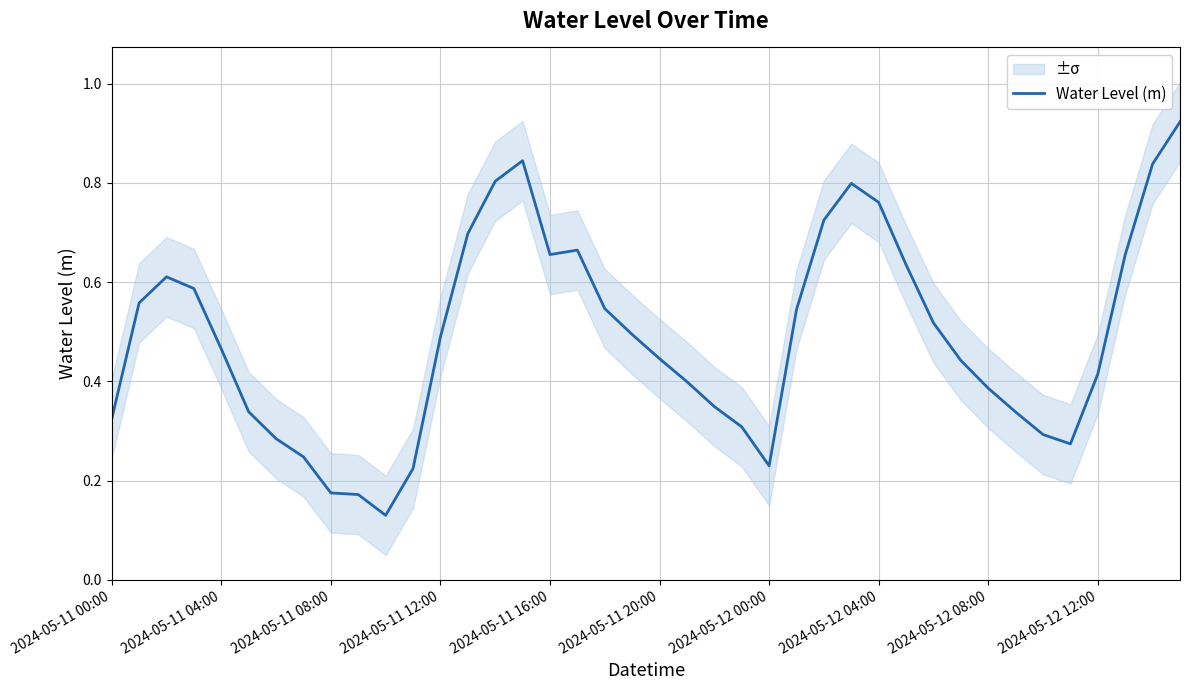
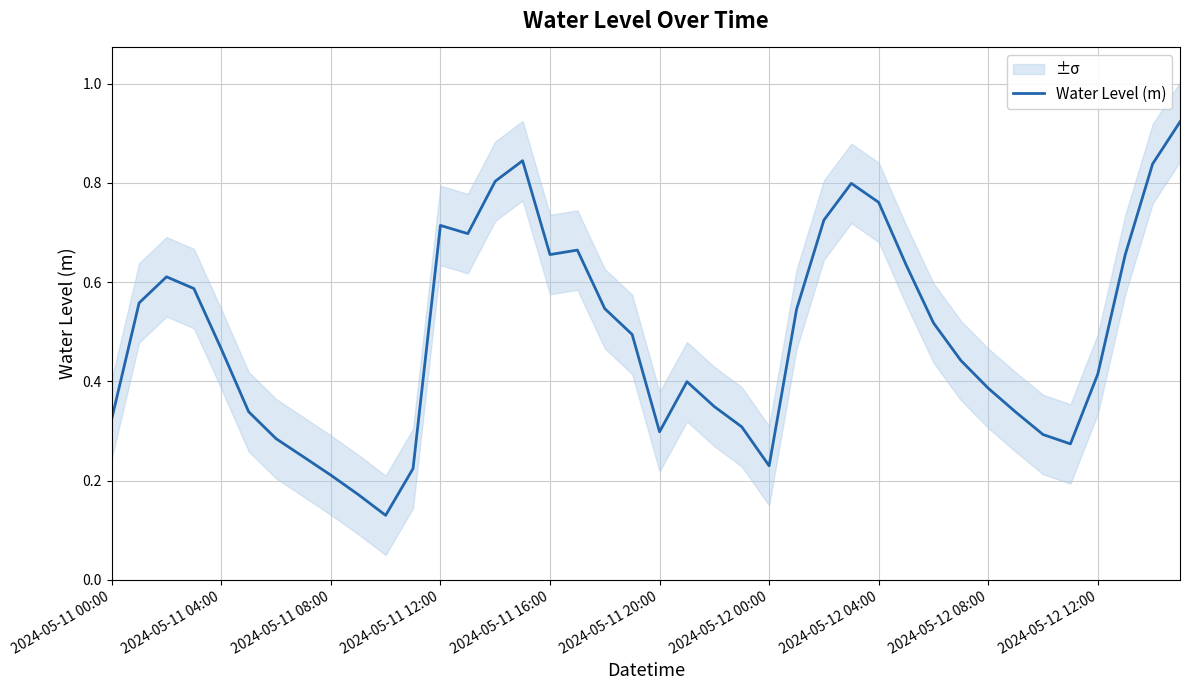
Water Level (m), 2024-05-11 08:00: 0.18 -> 0.21
Water Level (m), 2024-05-11 12:00: 0.49 -> 0.71
Water Level (m), 2024-05-11 20:00: 0.45 -> 0.30
